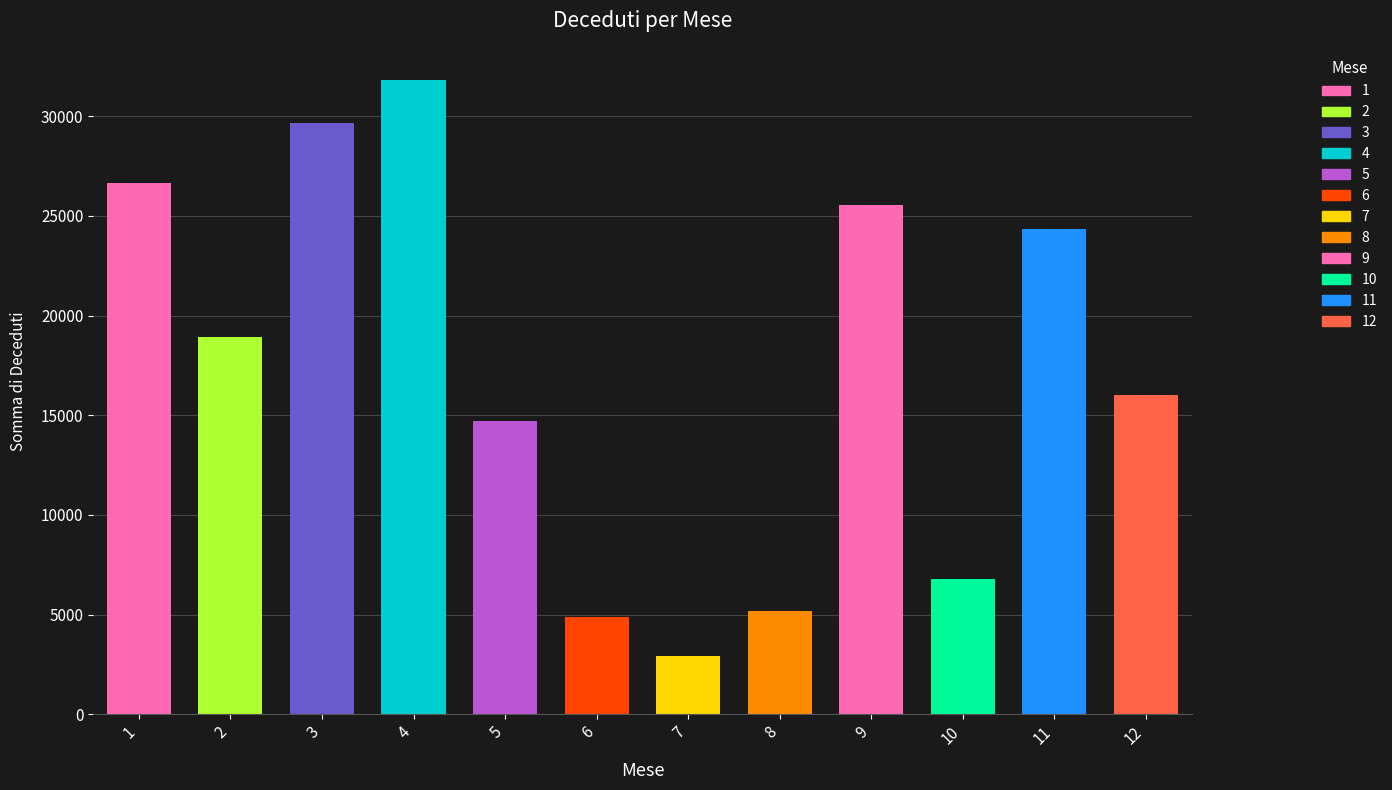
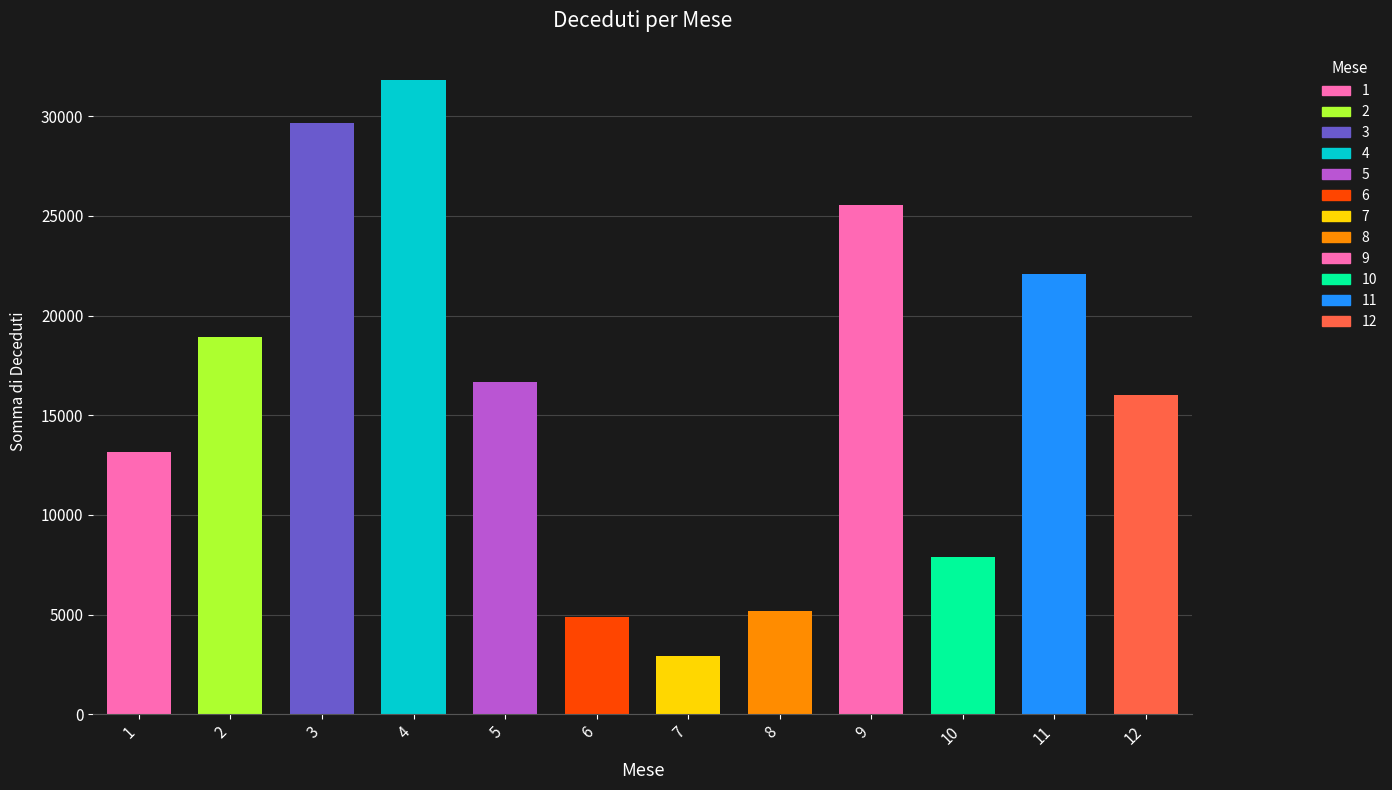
1: 26700 -> 13200
5: 14700 -> 16700
10: 6800 -> 7900
11: 24400 -> 22100
